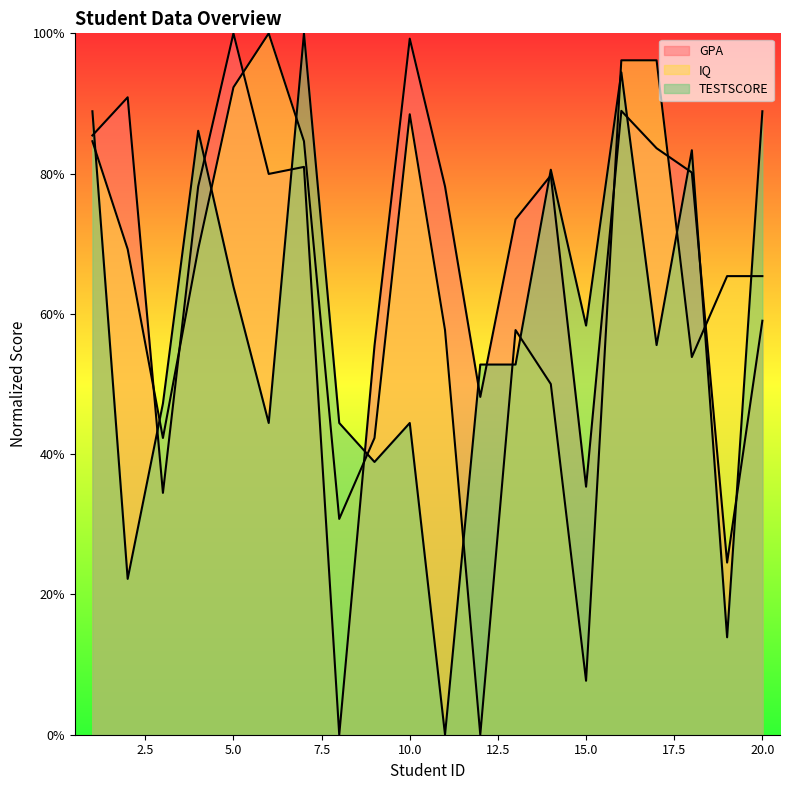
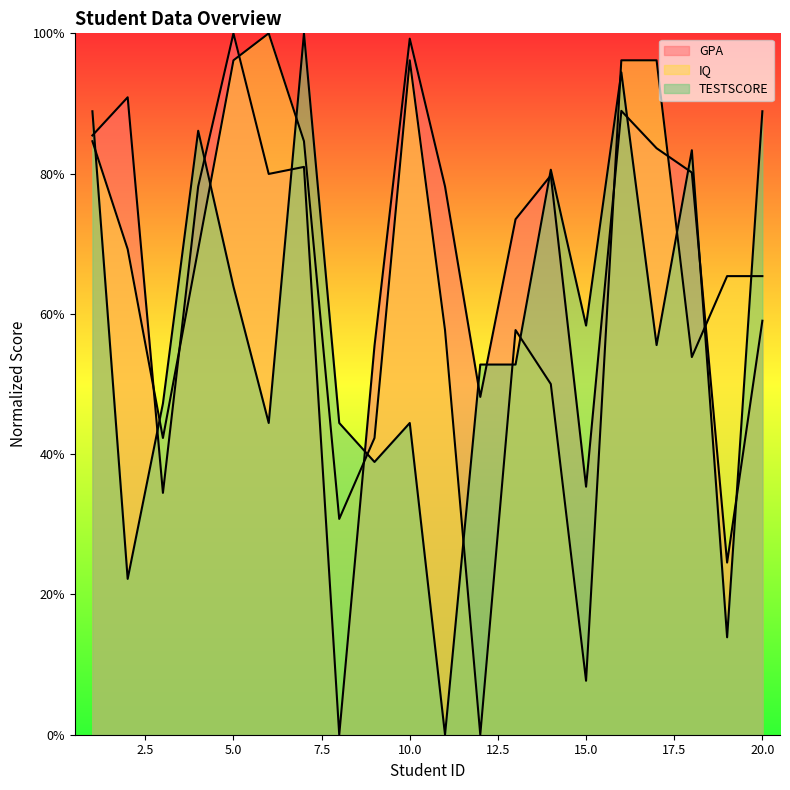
IQ, 5.0: 92% -> 96%
IQ, 10.0: 88% -> 96%
